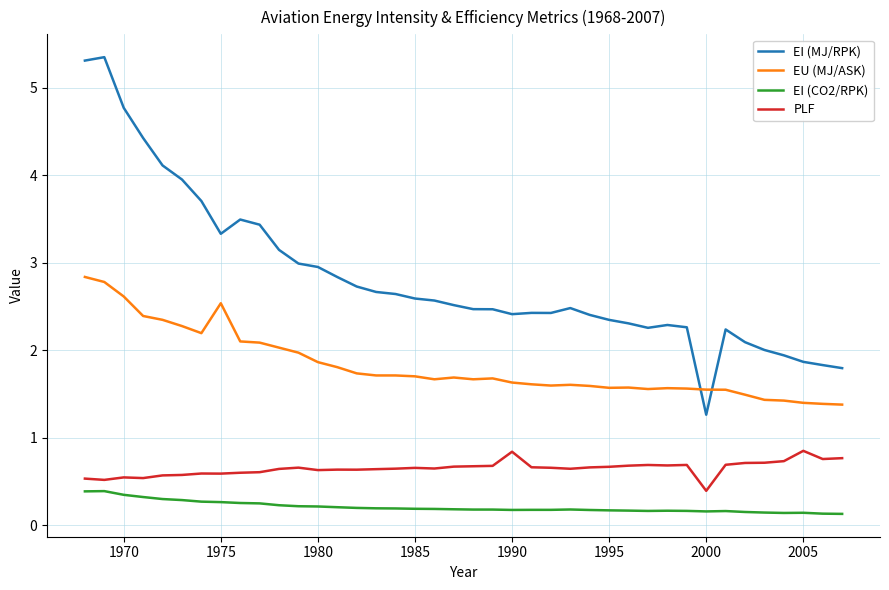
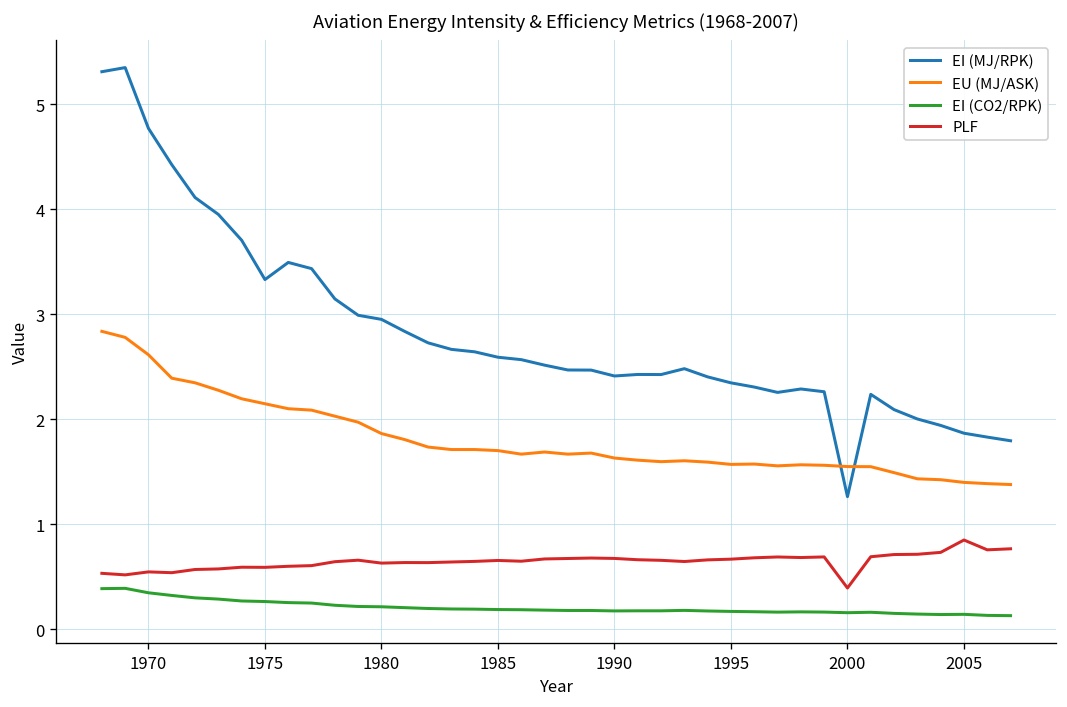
EU (MJ/ASK), 1975: 2.5 -> 2.1
PLF, 1990: 0.8 -> 0.7
